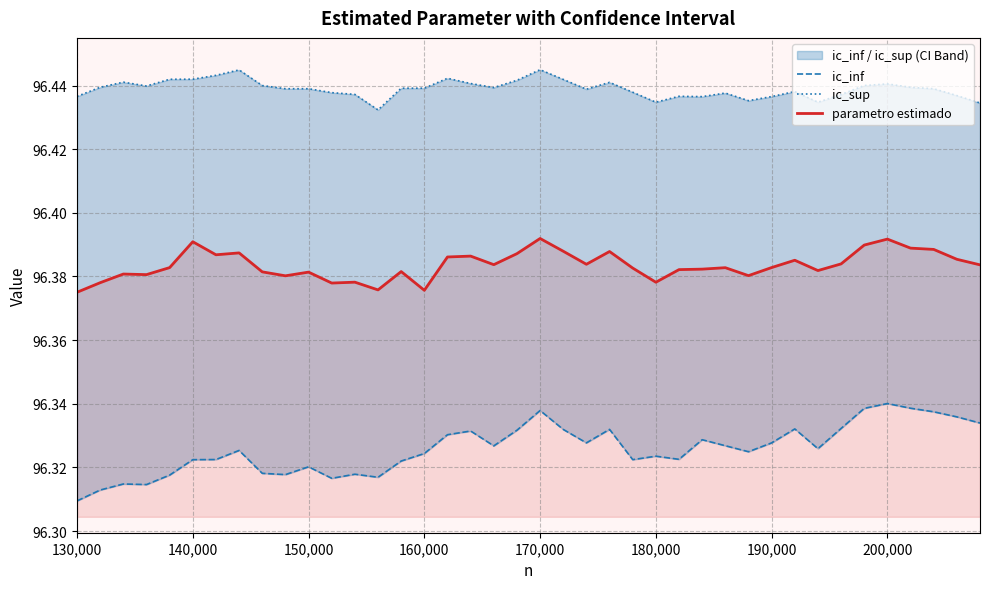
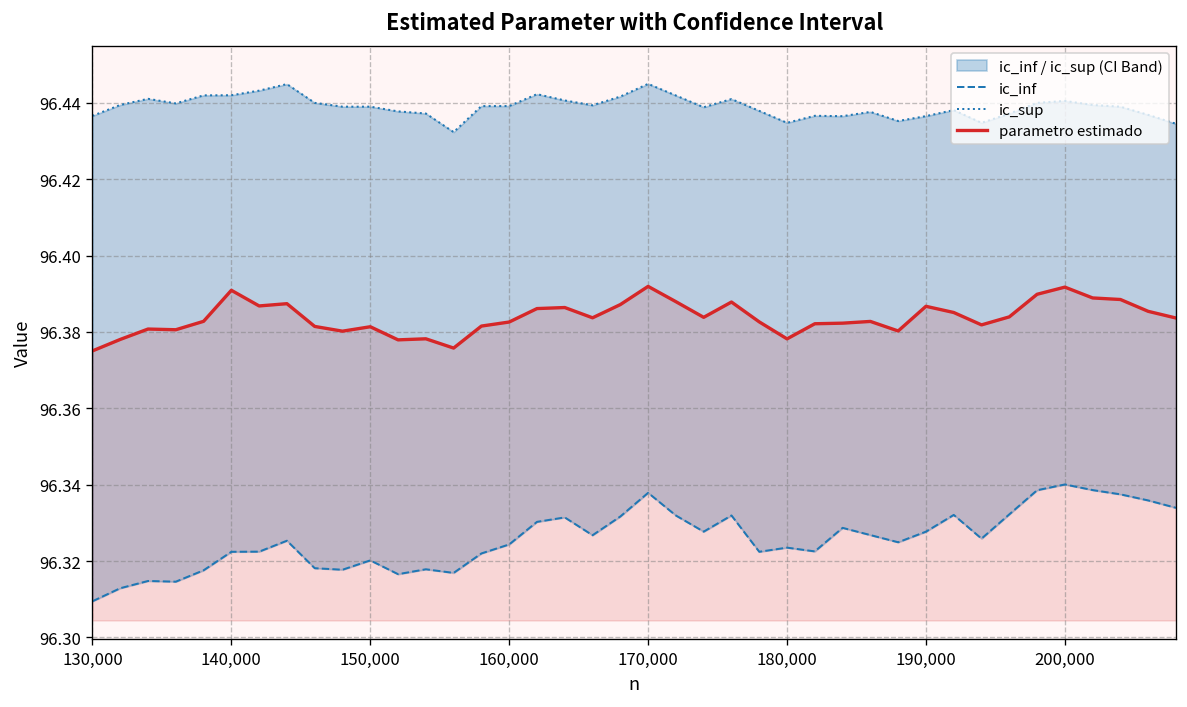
parametro estimado, 160,000: 96.376 -> 96.383
parametro estimado, 190,000: 96.383 -> 96.387
